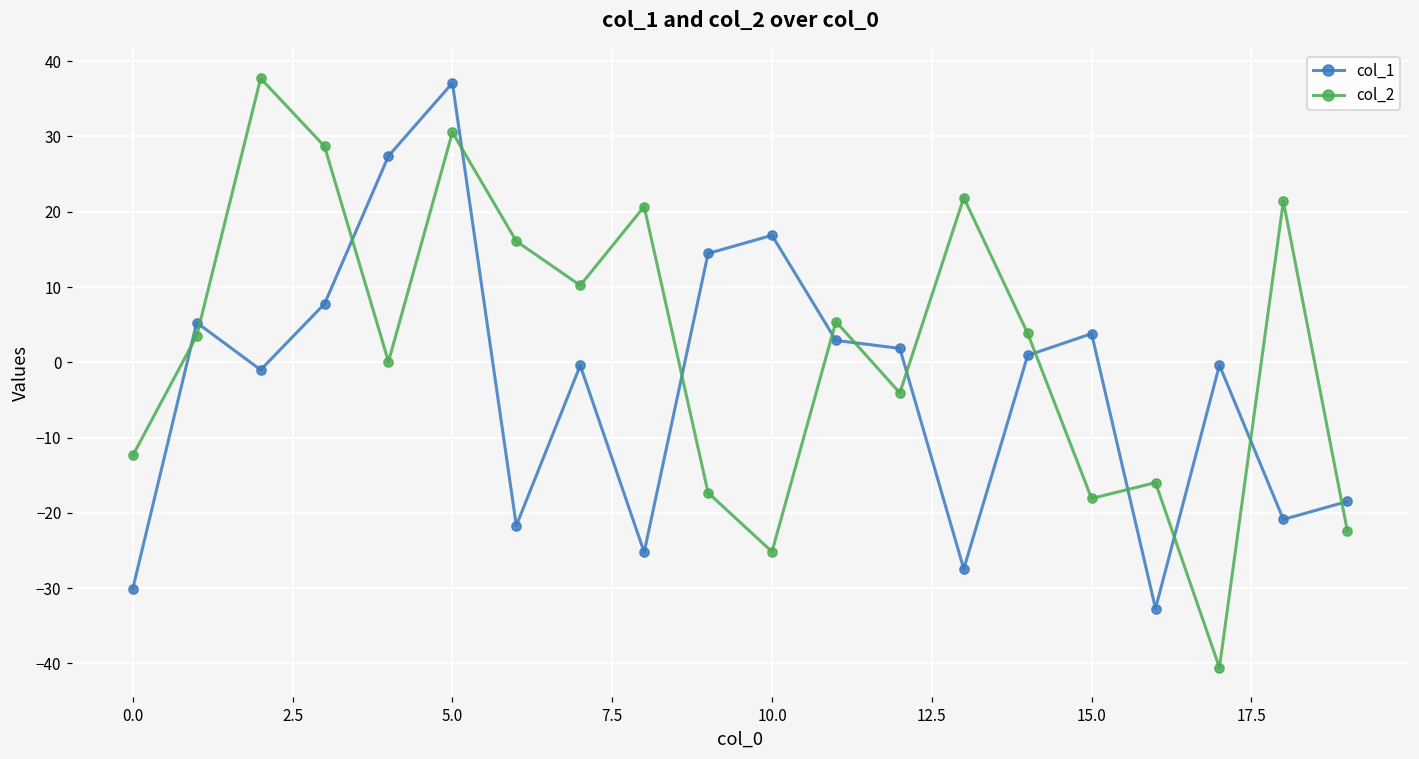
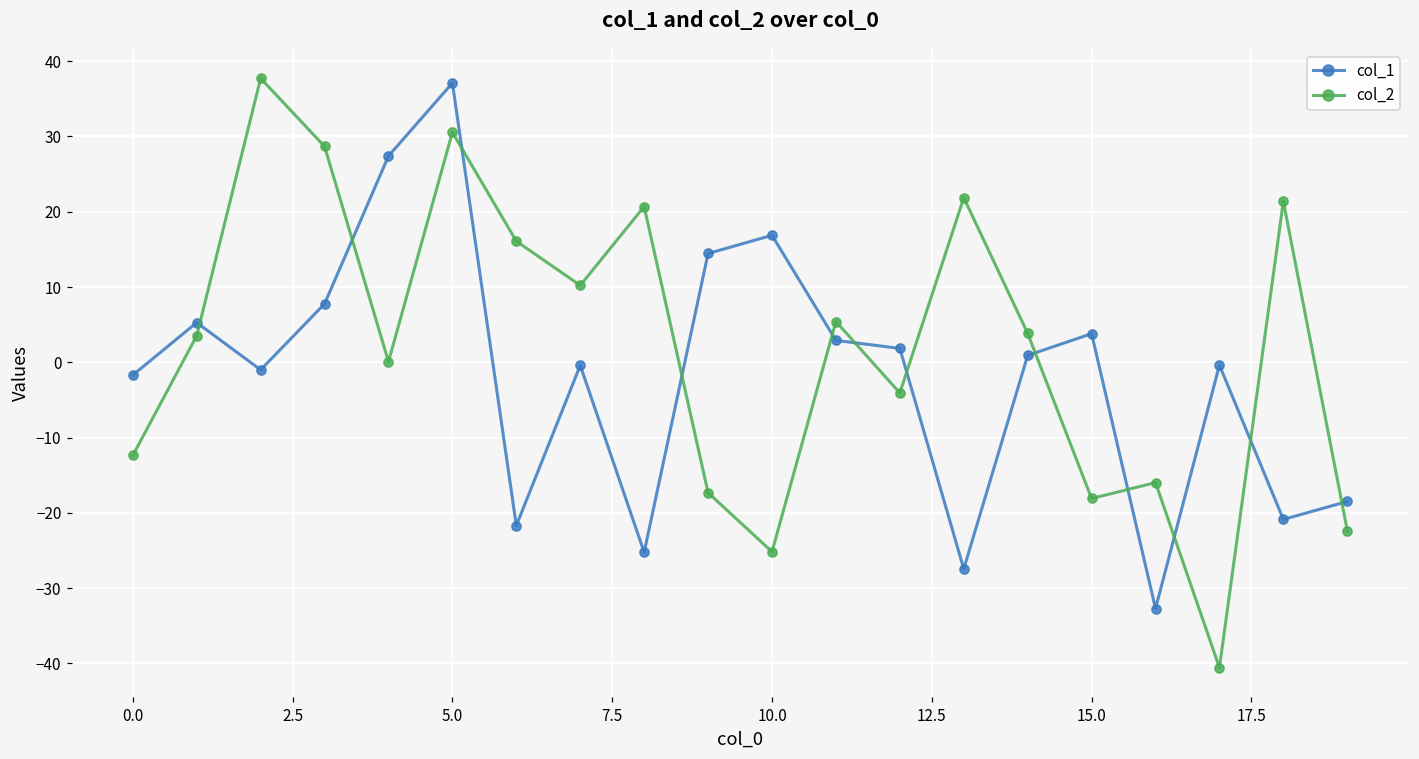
col_1, 0.0: -30 -> -2
